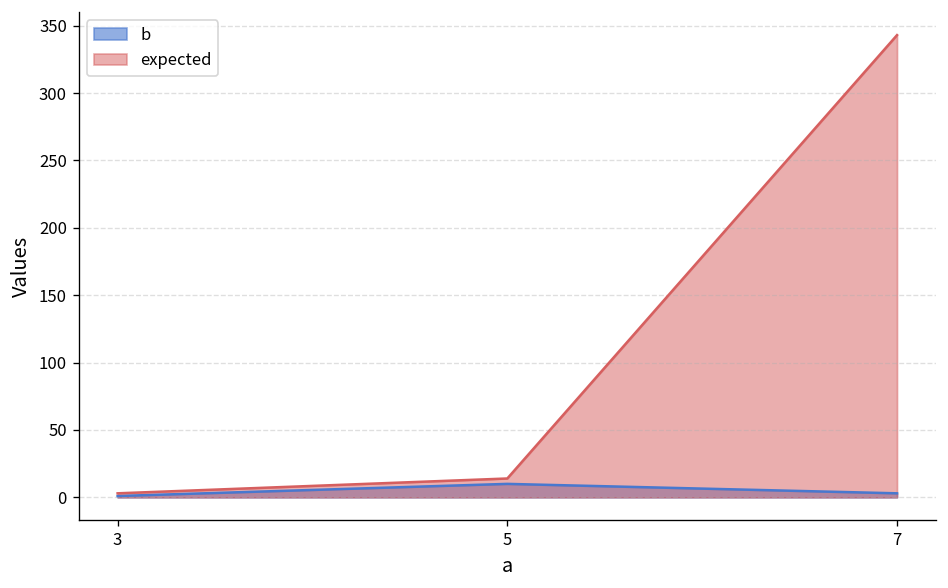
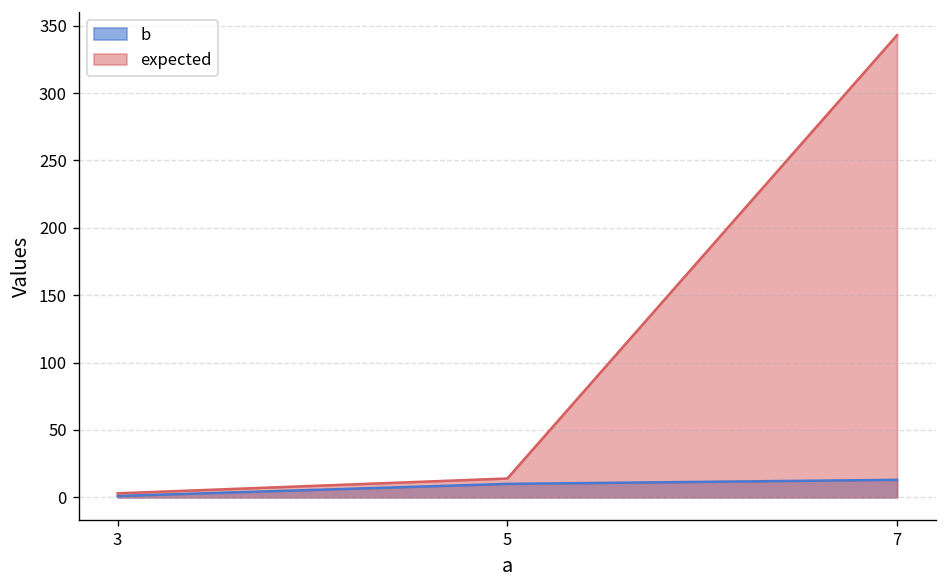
b, 7: 3 -> 13
